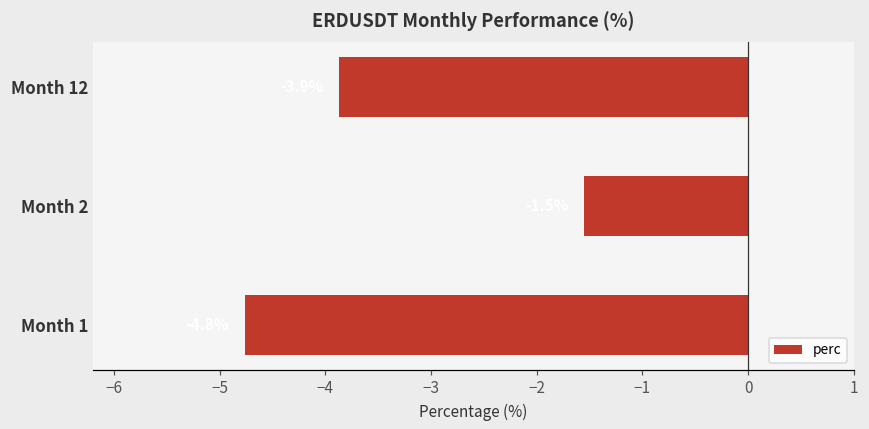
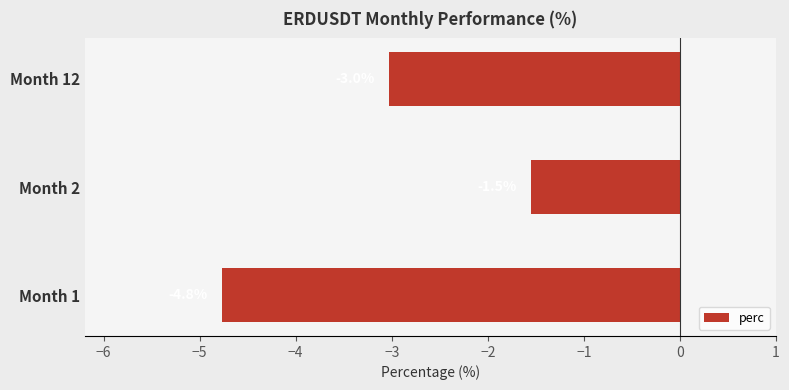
Month 12: -3.9 -> -3.0
